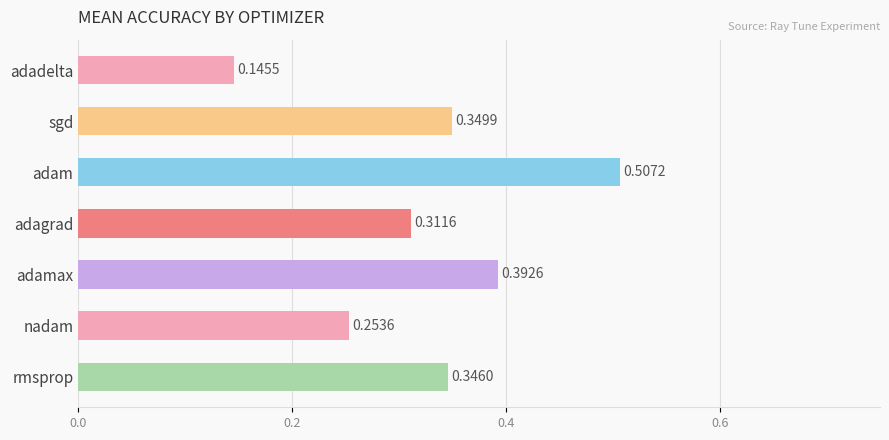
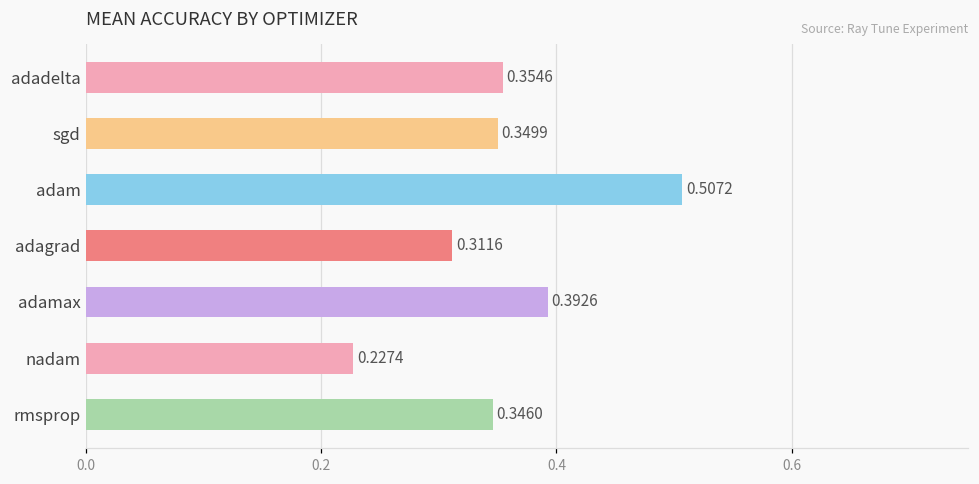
adadelta: 0.1455 -> 0.3546
nadam: 0.2536 -> 0.2274
